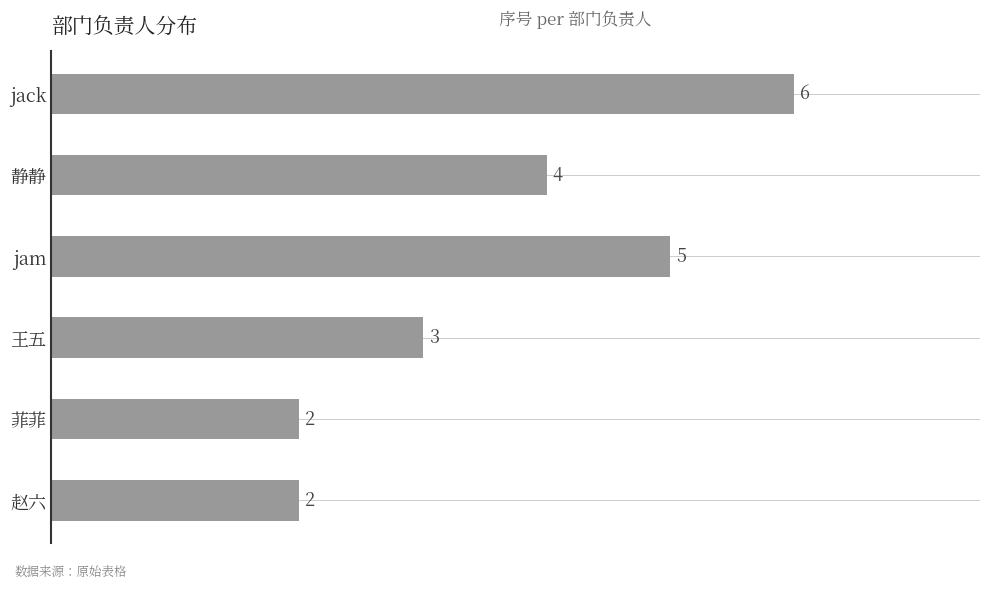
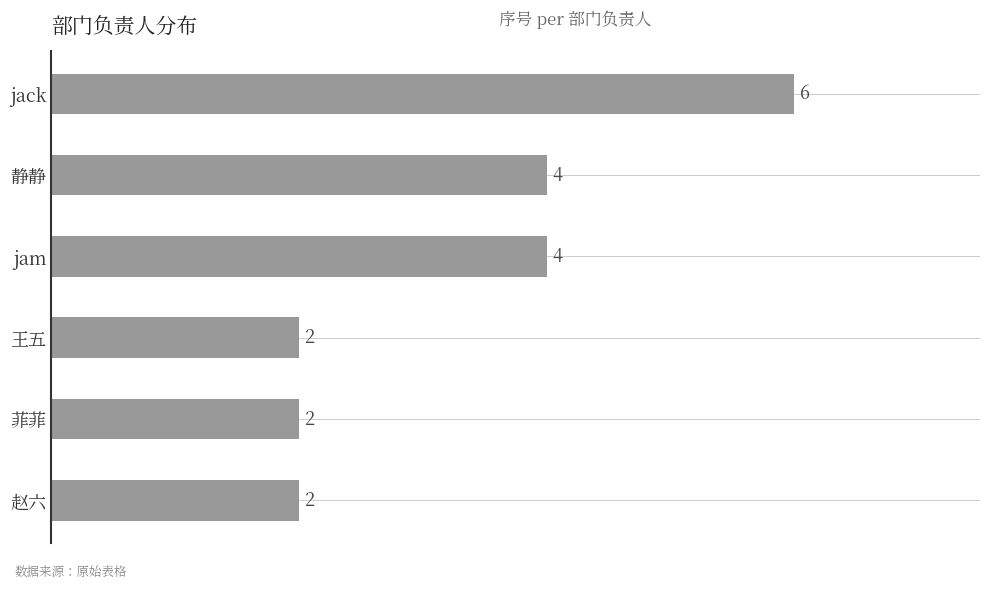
jam: 5 -> 4
王五: 3 -> 2
